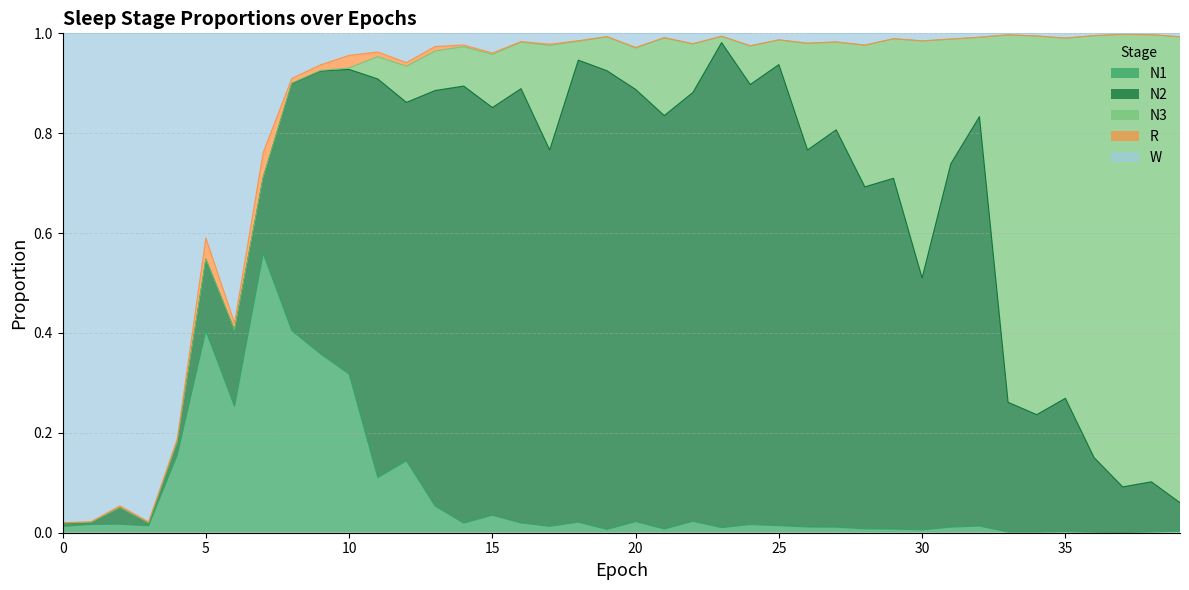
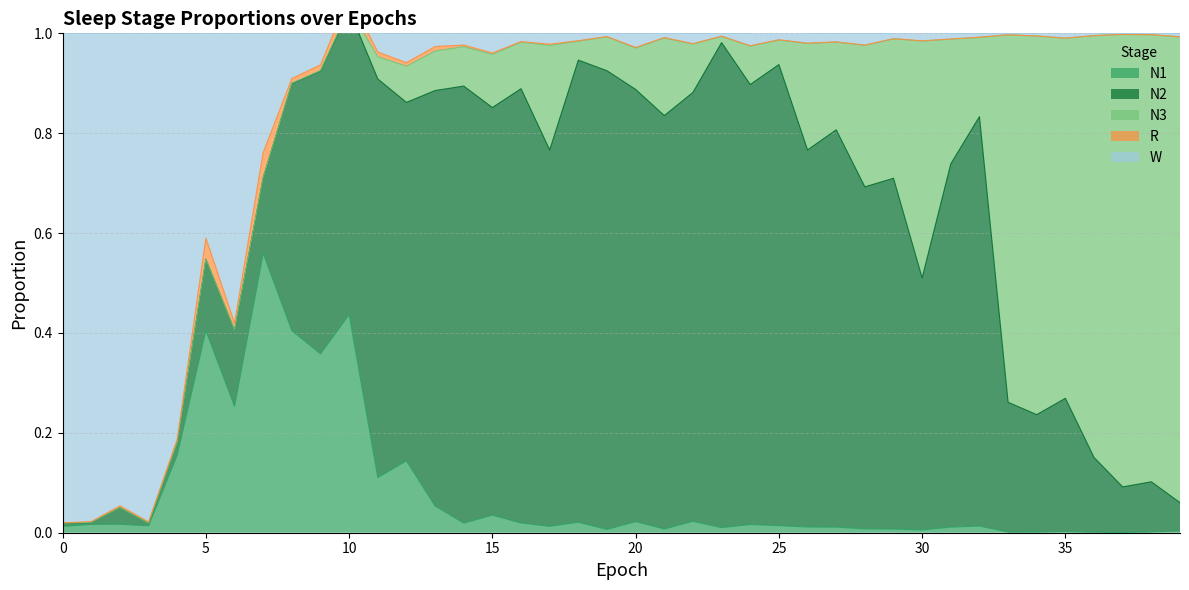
N1, 10: 0.32 -> 0.44
